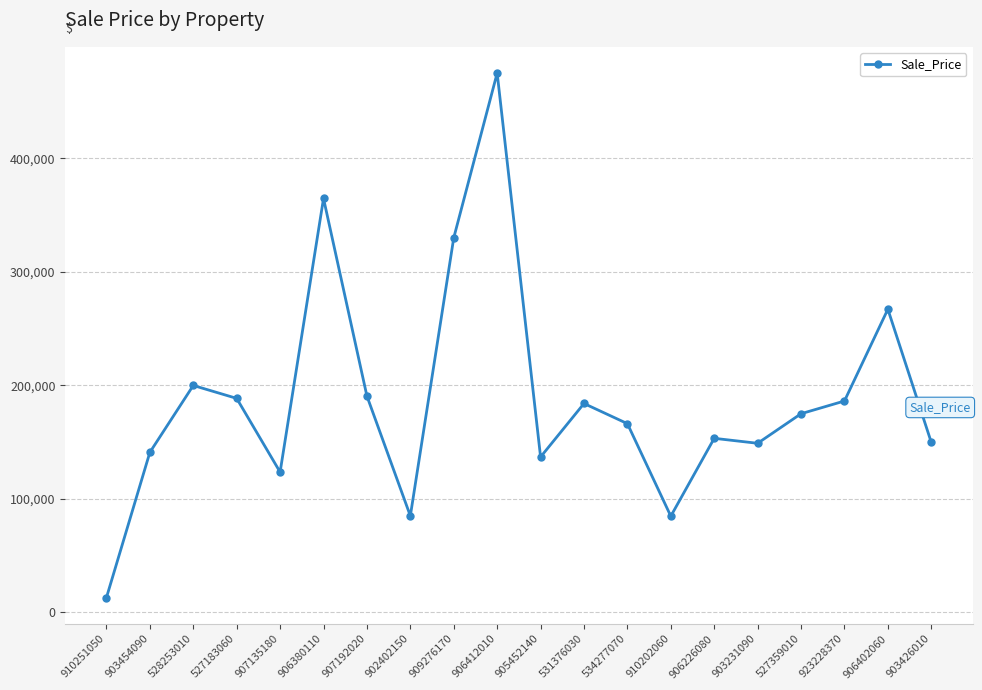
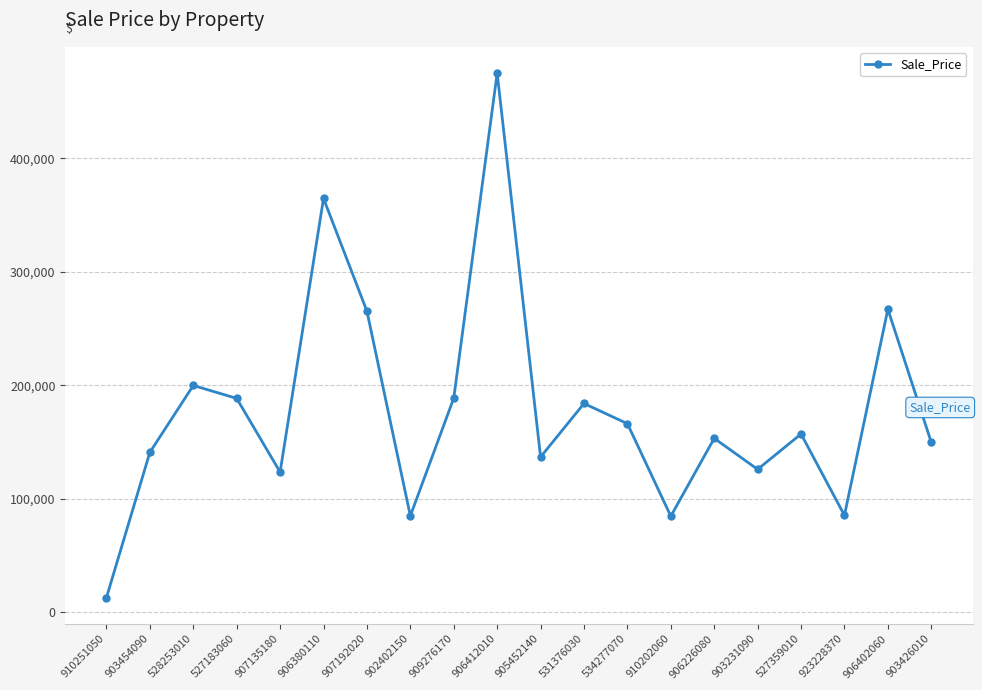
907192020: 191,000 -> 265,000
909276170: 330,000 -> 189,000
903231090: 149,000 -> 126,000
527359010: 175,000 -> 157,000
923228370: 186,000 -> 86,000
